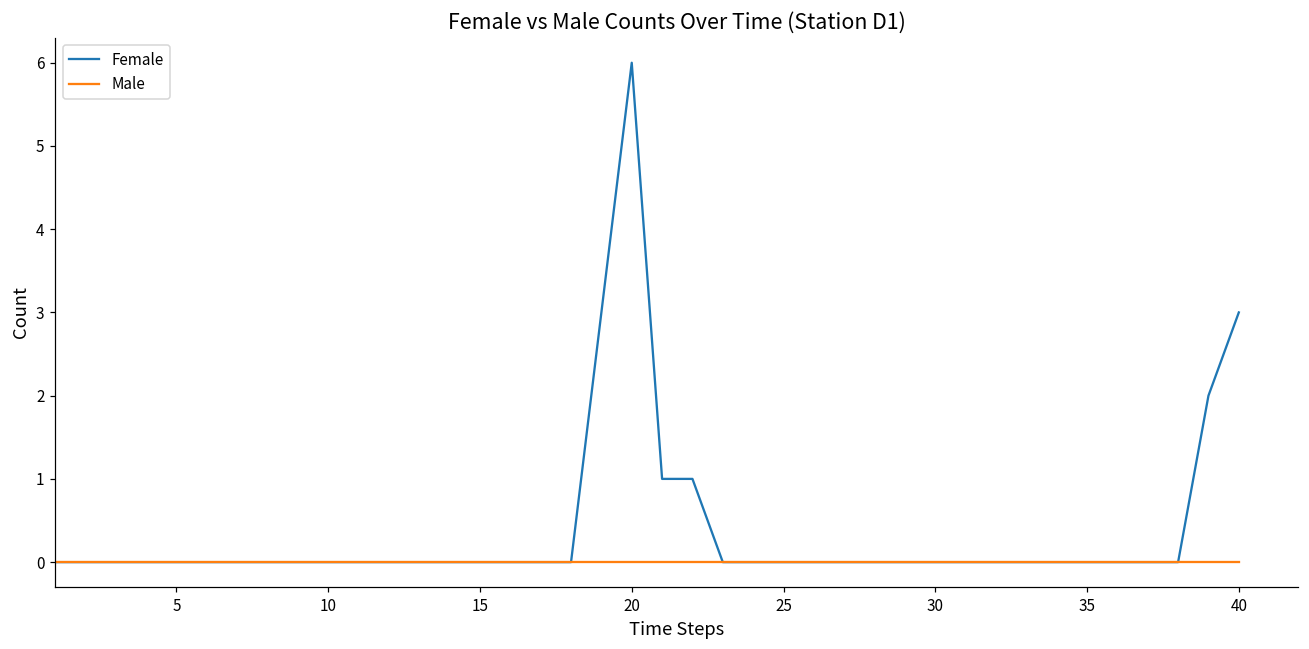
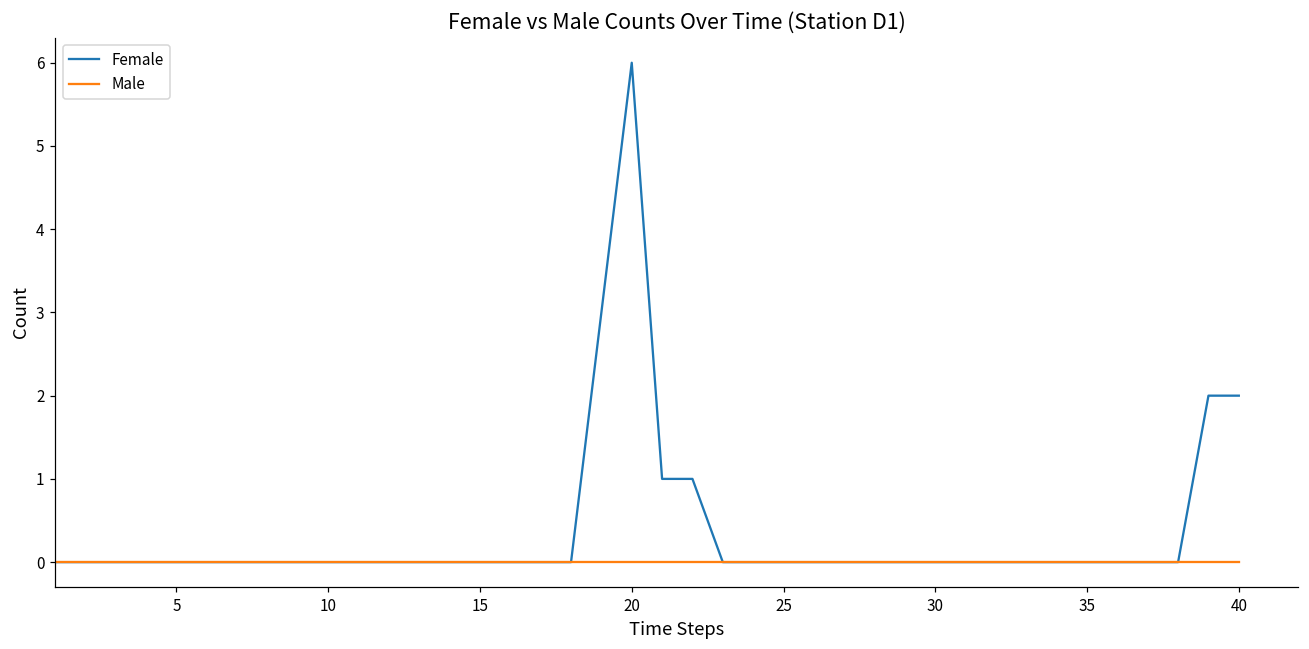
Female, 40: 3 -> 2
